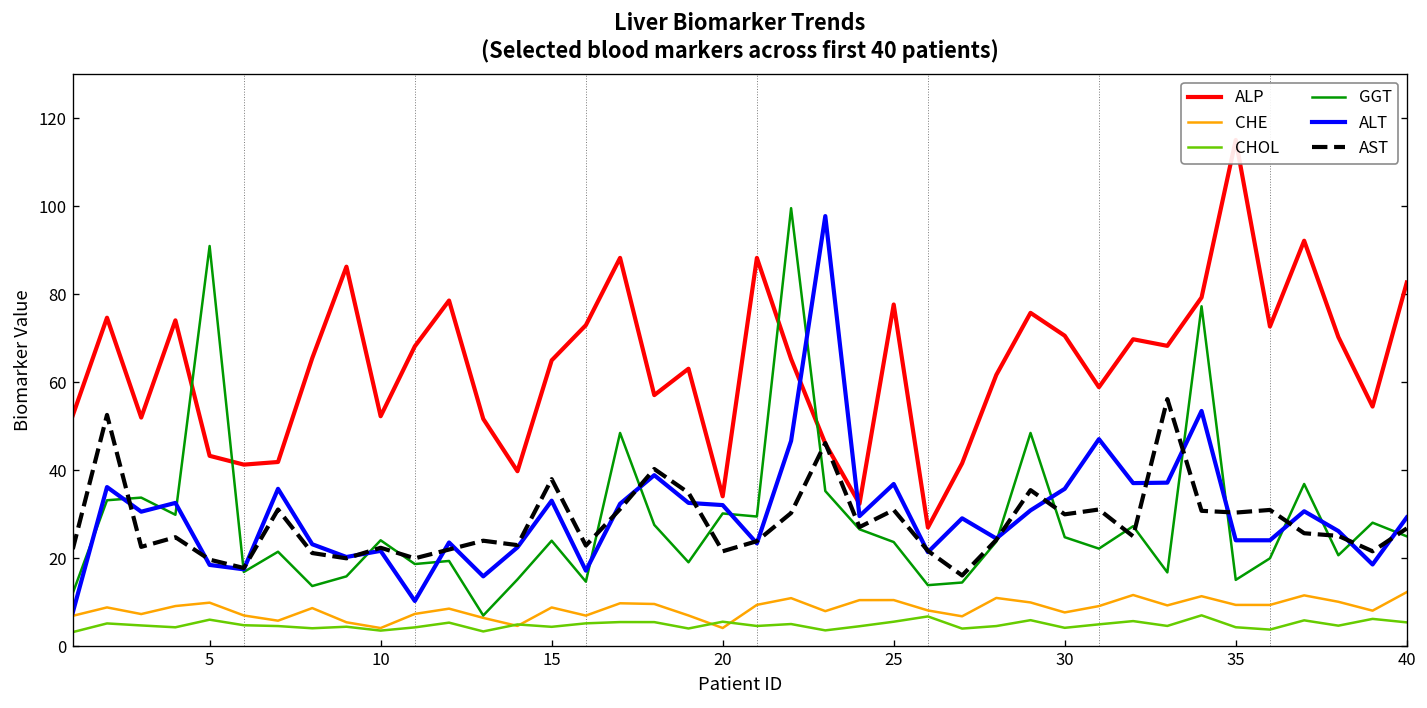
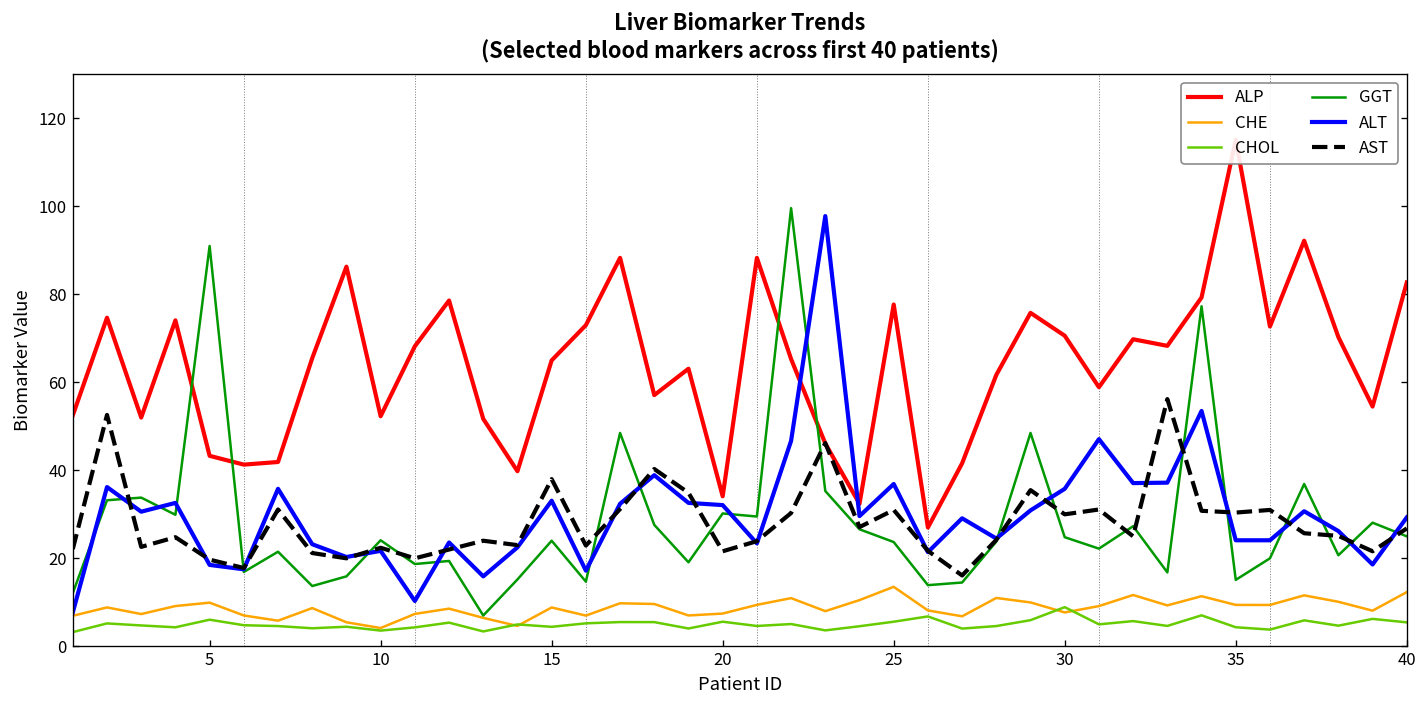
CHE, 20: 4 -> 7
CHE, 25: 11 -> 14
CHOL, 30: 4 -> 9
